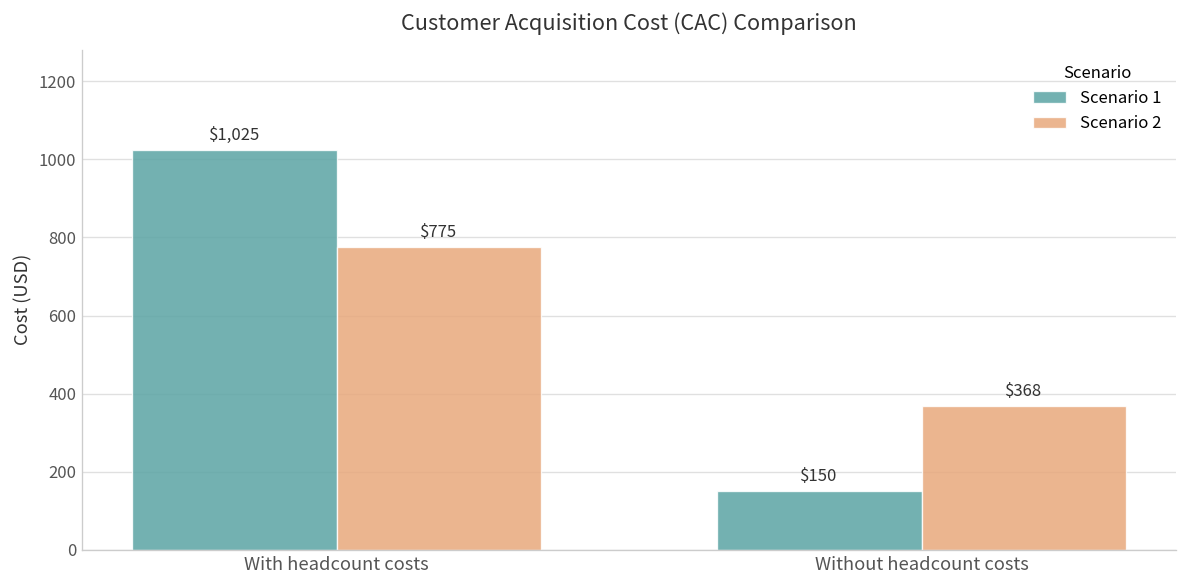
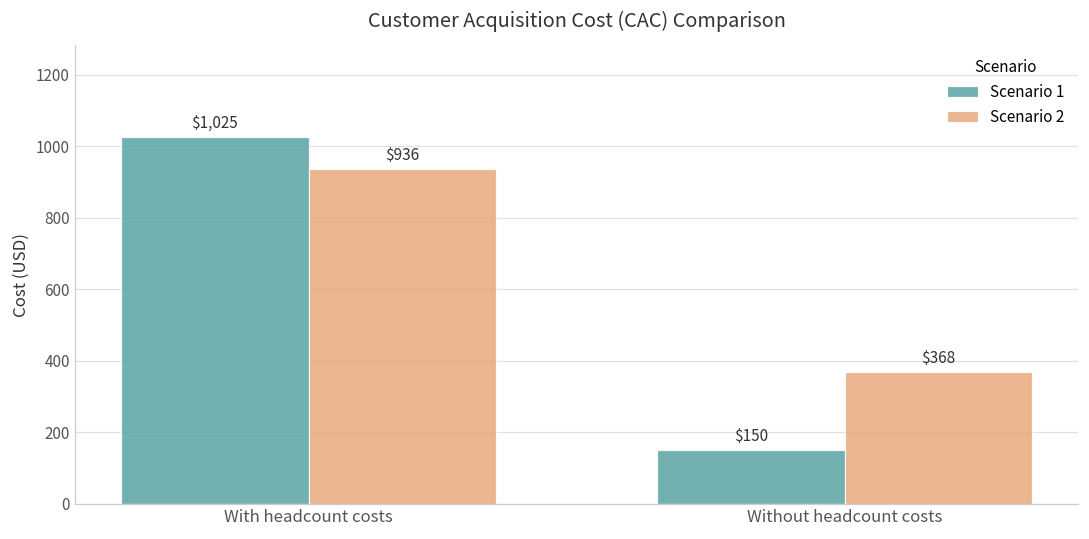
Scenario 2, With headcount costs: $775 -> $936
